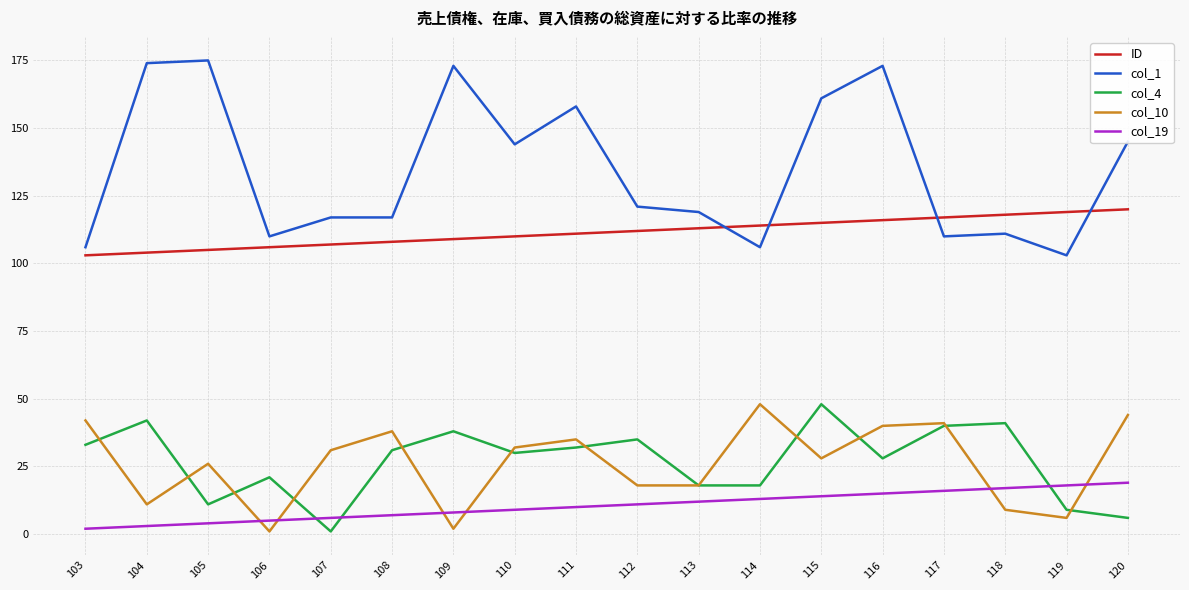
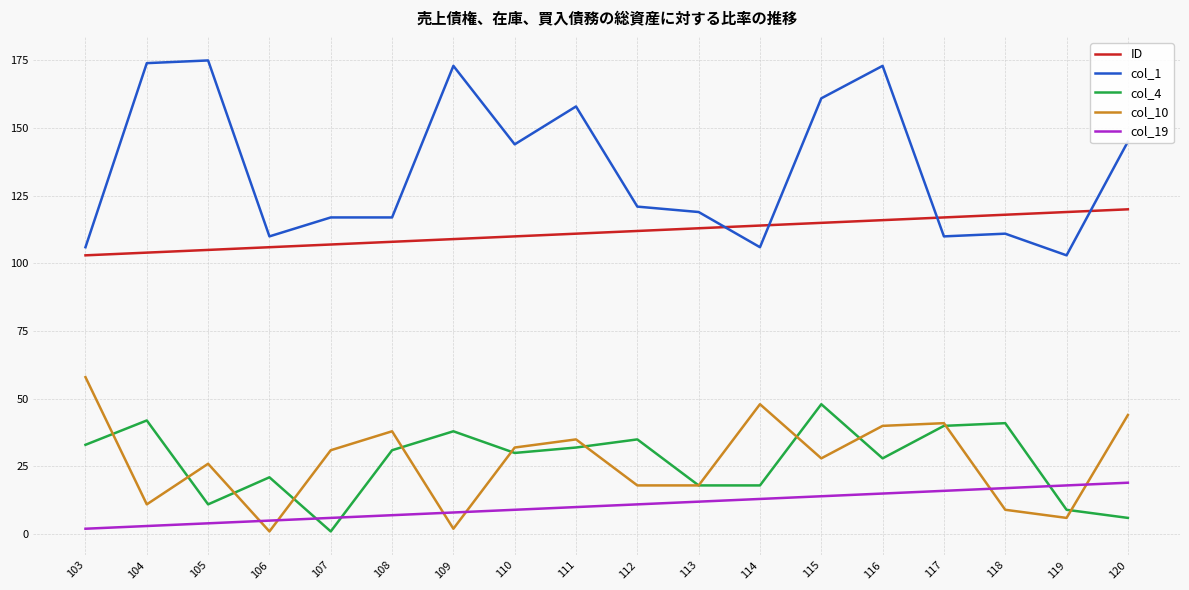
col_10, 103: 42 -> 58
